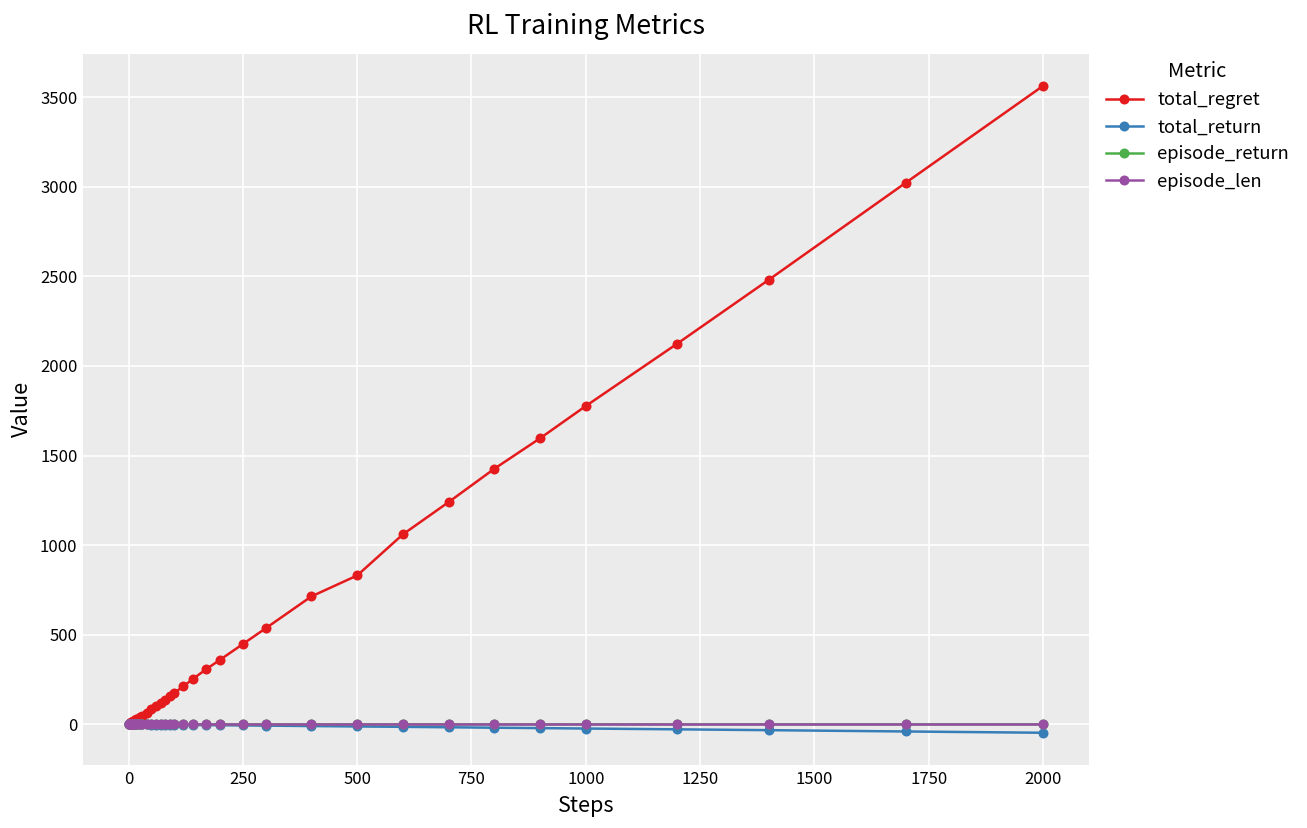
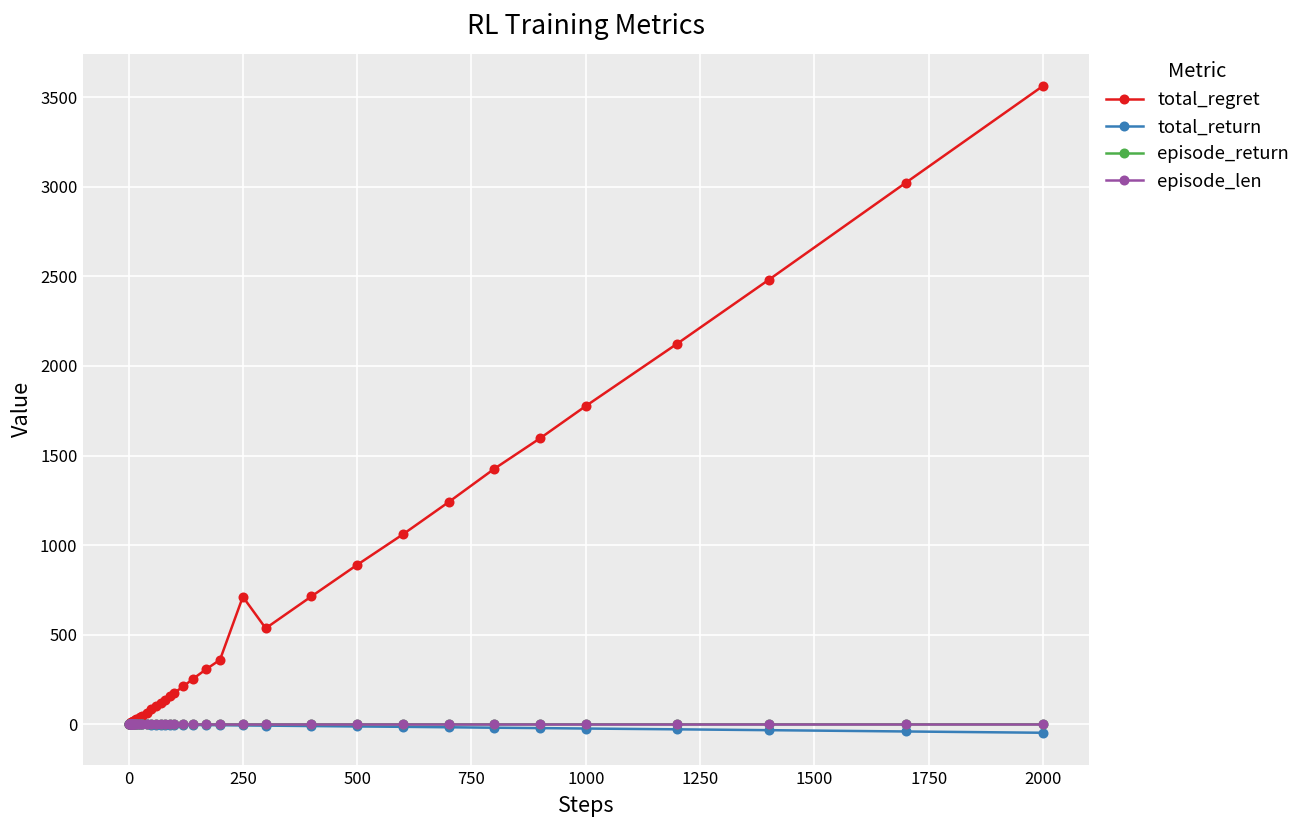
total_regret, 250: 450 -> 710
total_regret, 500: 830 -> 890
